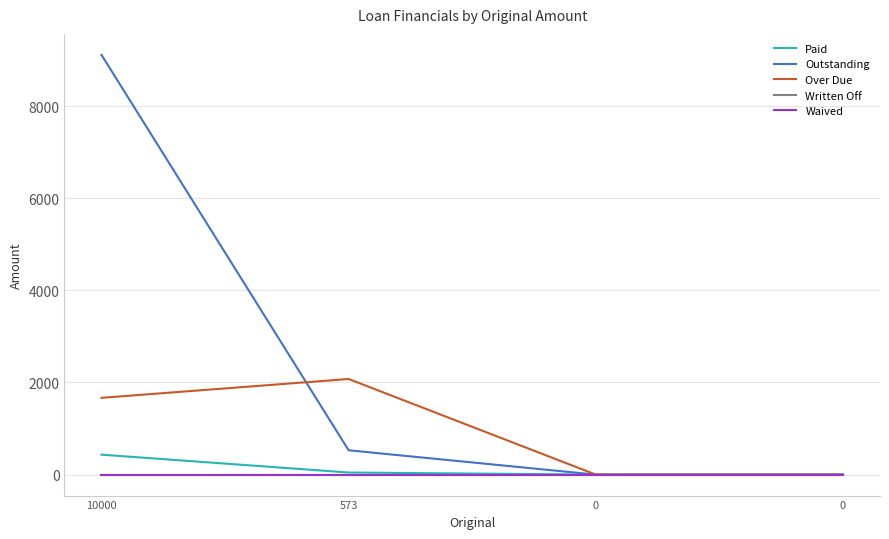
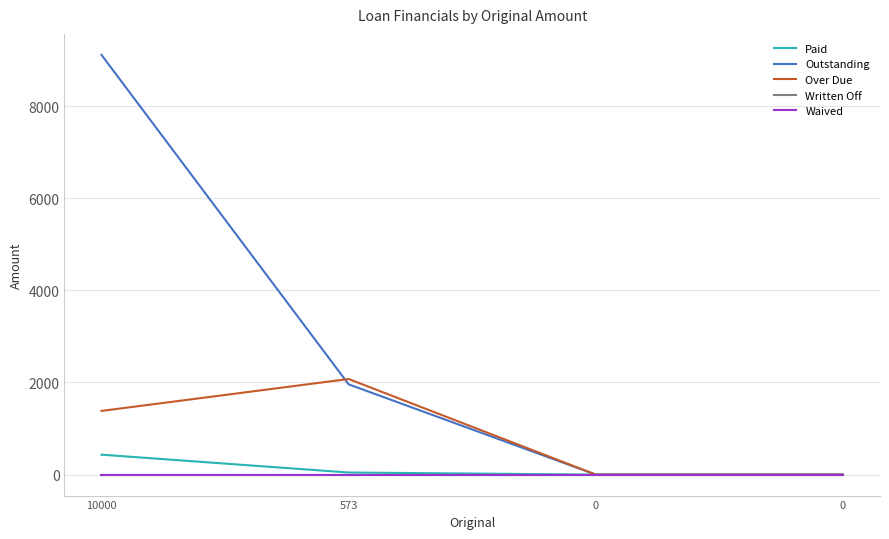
Over Due, 10000: 1700 -> 1400
Outstanding, 573: 500 -> 2000
